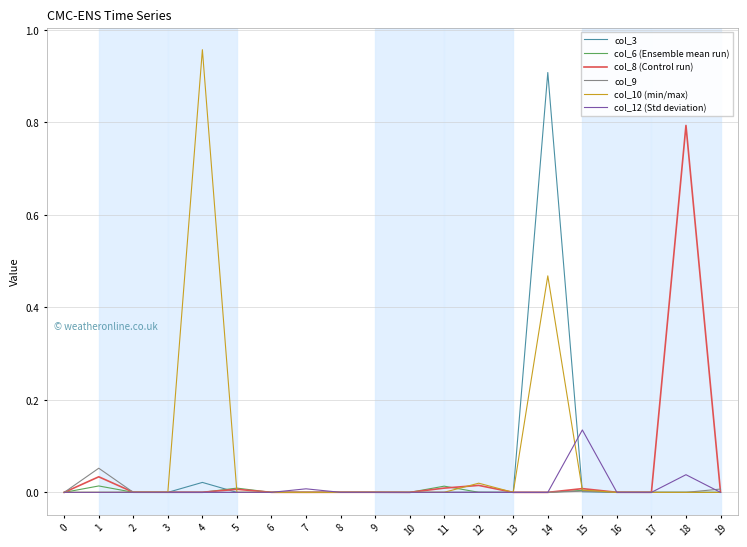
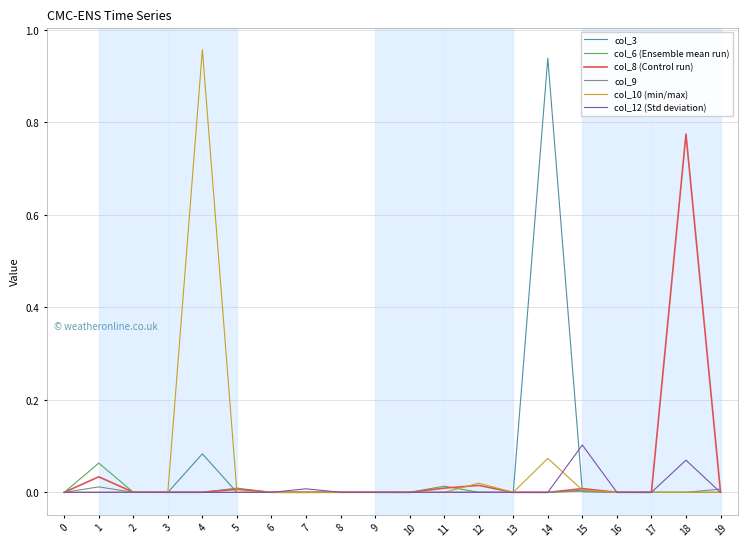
col_6 (Ensemble mean run), 1: 0.01 -> 0.06
col_9, 1: 0.05 -> 0.01
col_3, 4: 0.02 -> 0.08
col_3, 14: 0.91 -> 0.94
col_10 (min/max), 14: 0.47 -> 0.07
col_12 (Std deviation), 15: 0.13 -> 0.10
col_8 (Control run), 18: 0.79 -> 0.77
col_12 (Std deviation), 18: 0.04 -> 0.07
